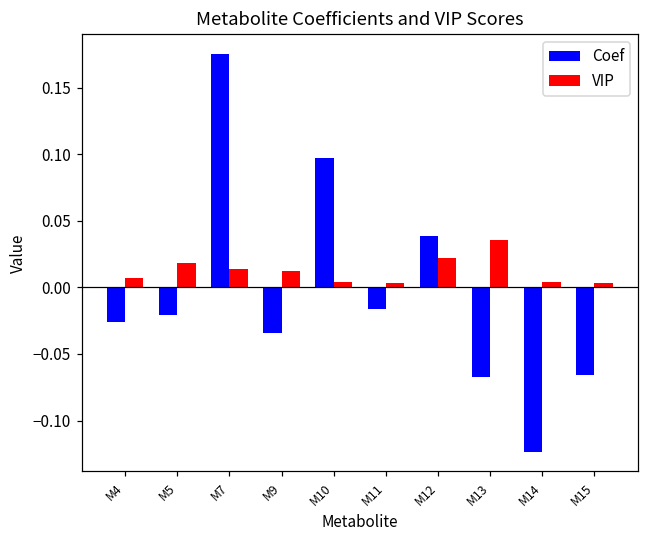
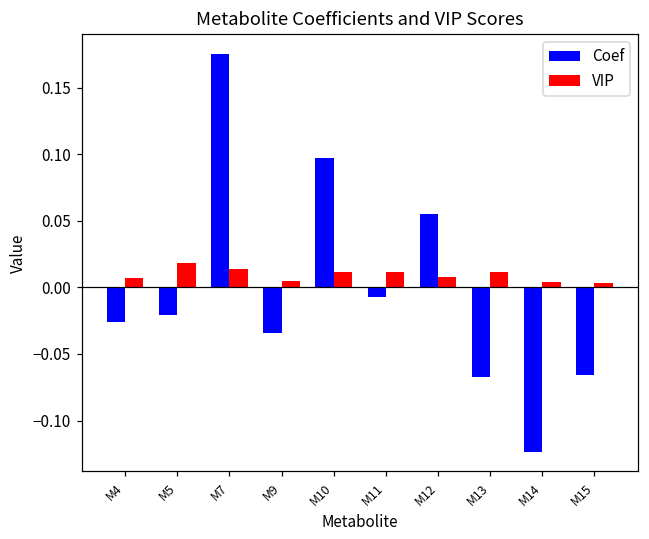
VIP, M9: 0.013 -> 0.005
VIP, M10: 0.004 -> 0.011
Coef, M11: -0.016 -> -0.007
VIP, M11: 0.004 -> 0.011
Coef, M12: 0.038 -> 0.055
VIP, M12: 0.022 -> 0.008
VIP, M13: 0.036 -> 0.012
